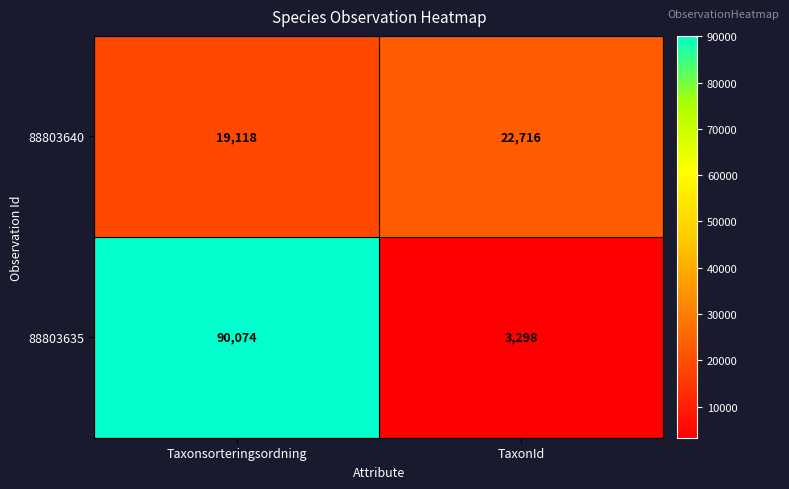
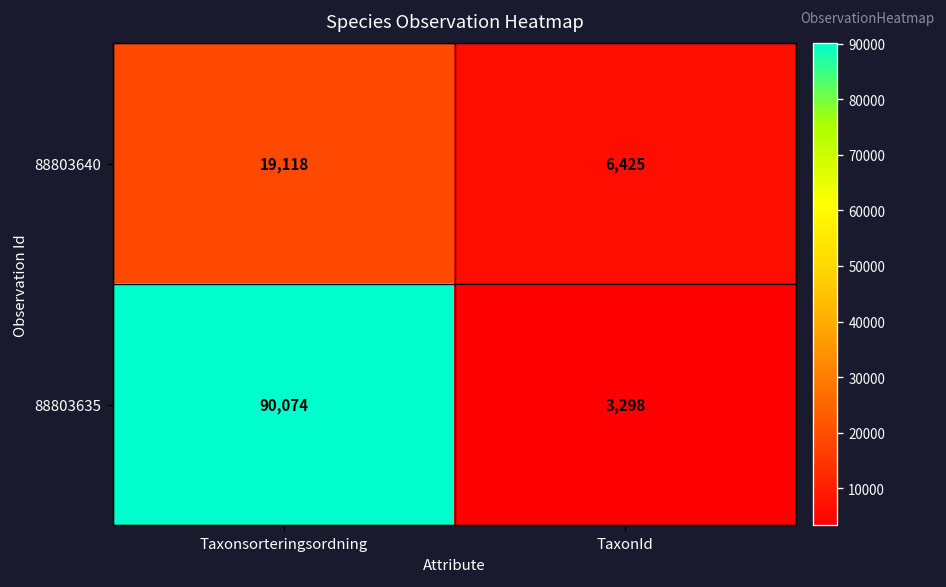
88803640, TaxonId: 22,716 -> 6,425
